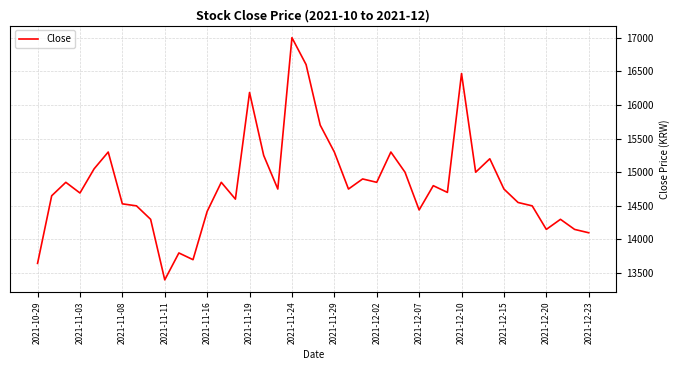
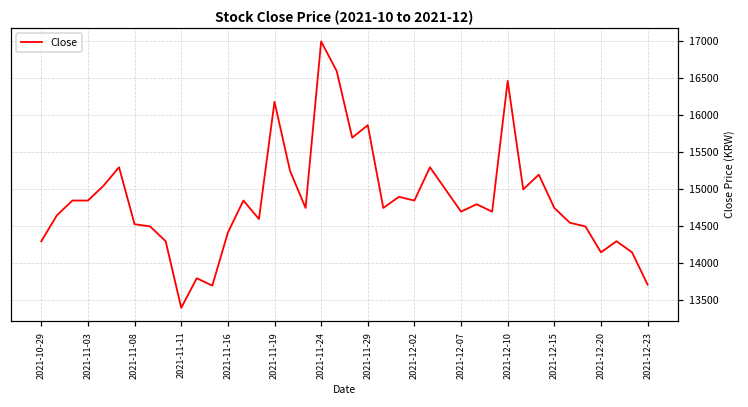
2021-10-29: 13600 -> 14300
2021-11-03: 14700 -> 14900
2021-11-29: 15300 -> 15900
2021-12-07: 14400 -> 14700
2021-12-23: 14100 -> 13700
